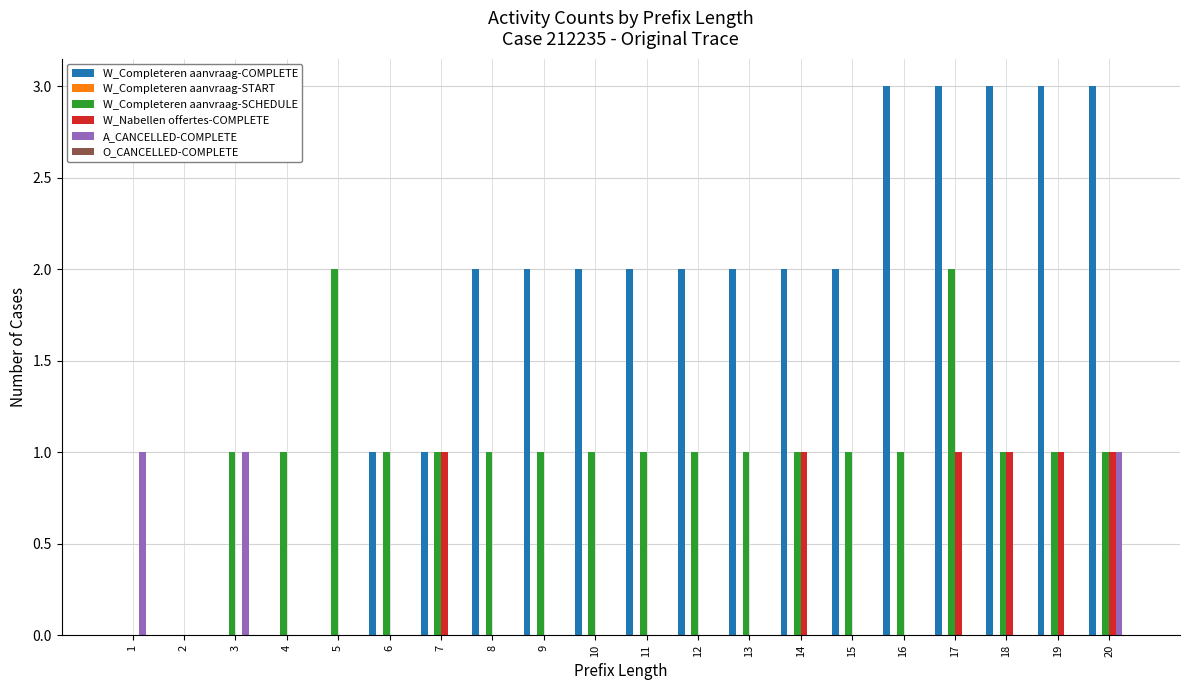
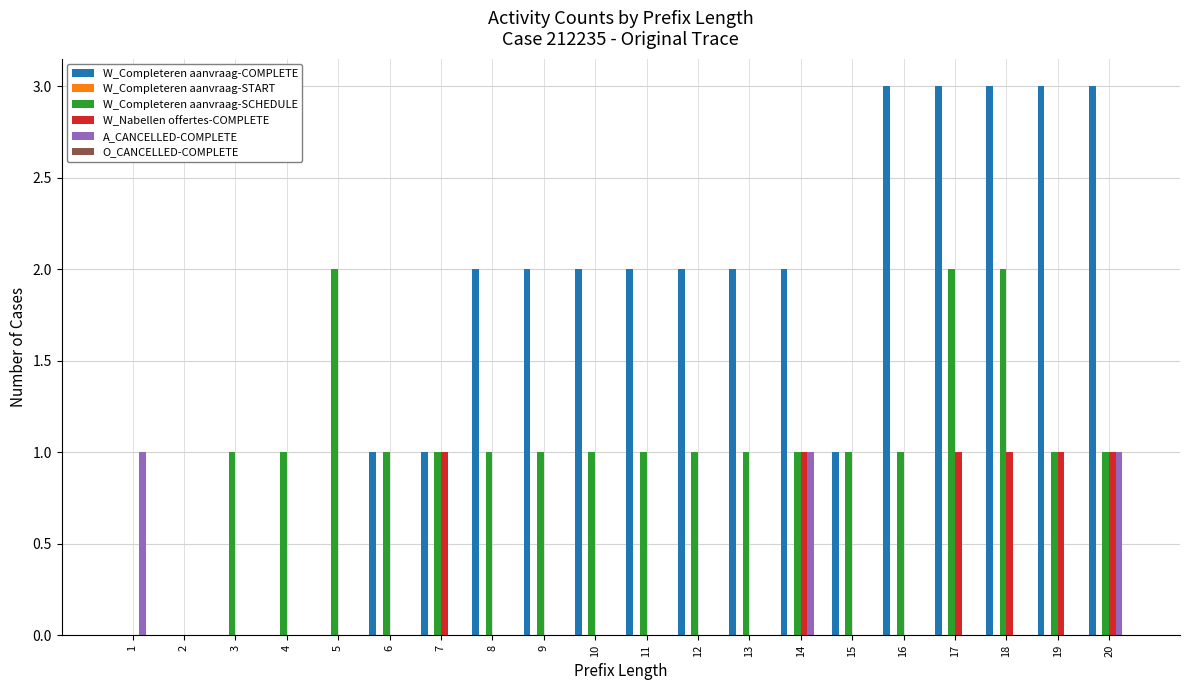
A_CANCELLED-COMPLETE, 3: 1 -> 0
A_CANCELLED-COMPLETE, 14: 0 -> 1
W_Completeren aanvraag-COMPLETE, 15: 2 -> 1
W_Completeren aanvraag-SCHEDULE, 18: 1 -> 2
